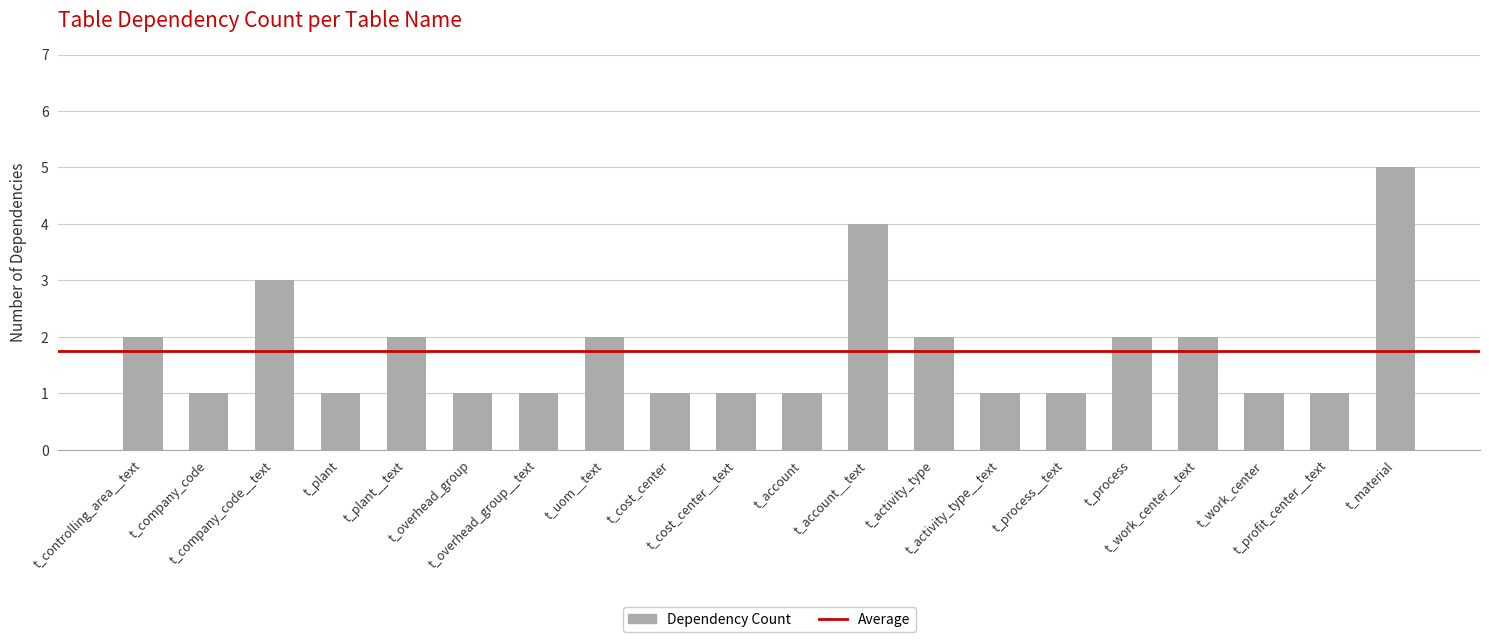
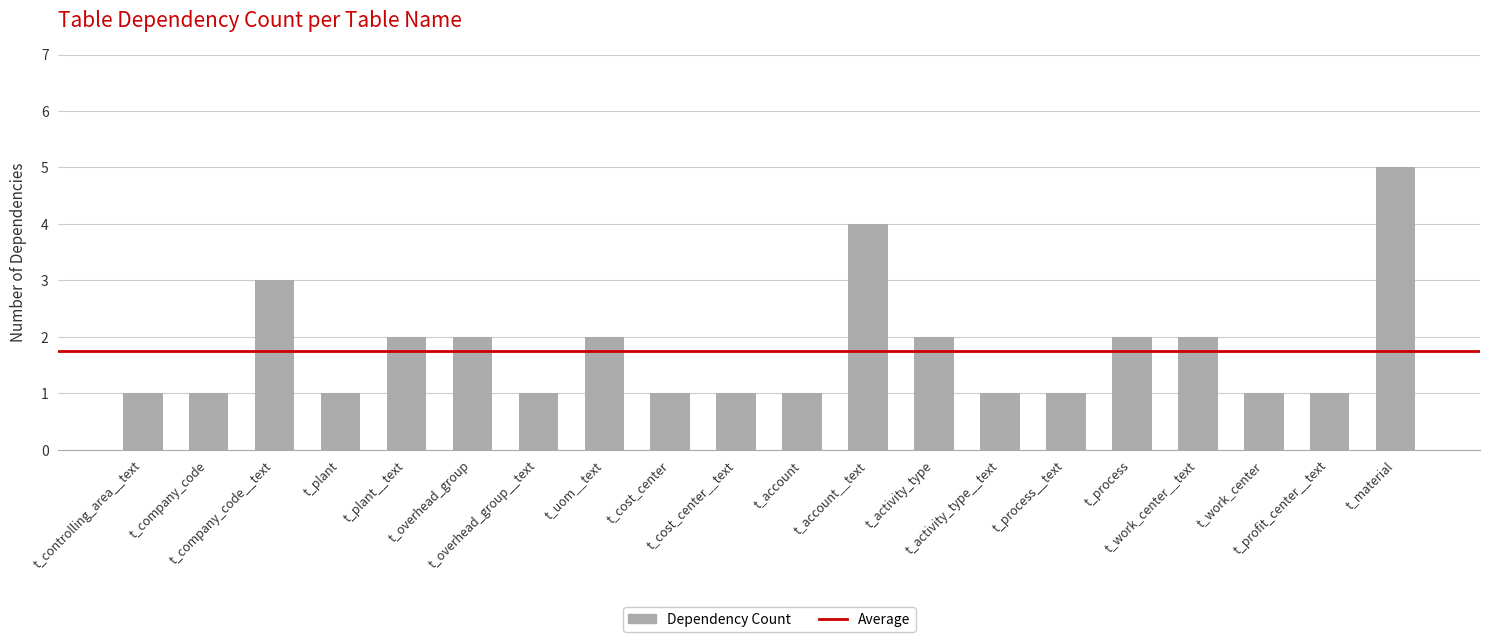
t_controlling_area__text: 2 -> 1
t_overhead_group: 1 -> 2
